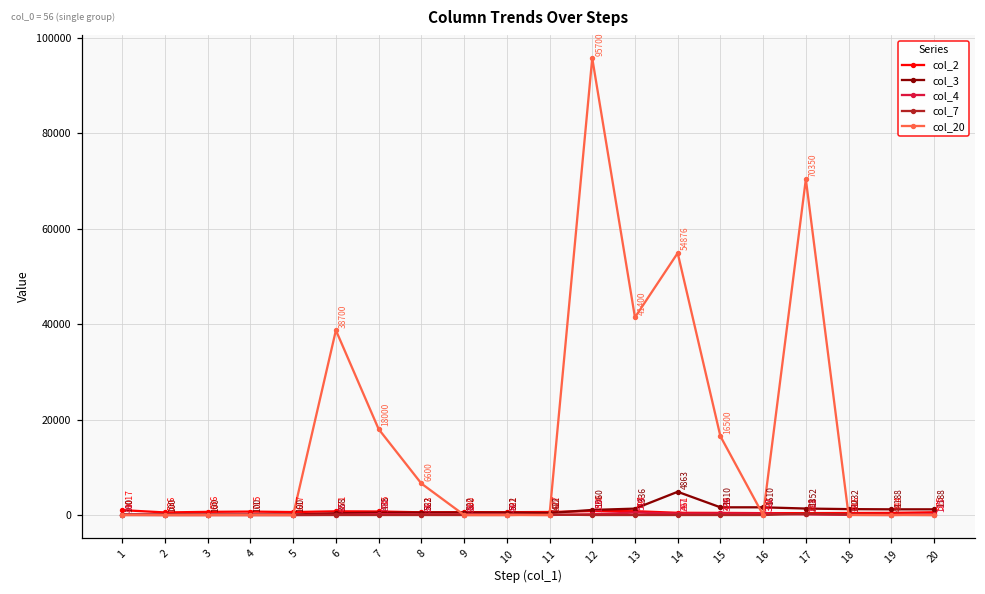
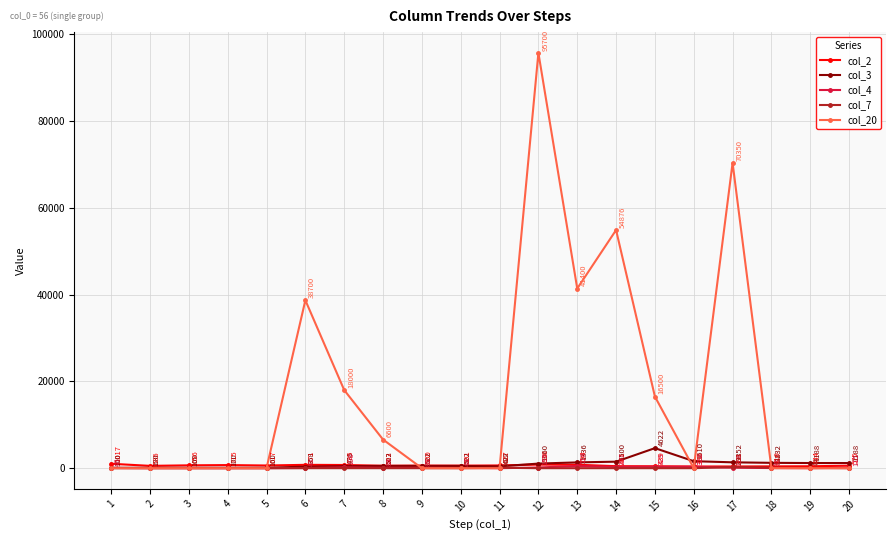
col_3, 14: 4863 -> 1500
col_3, 15: 1610 -> 4622
